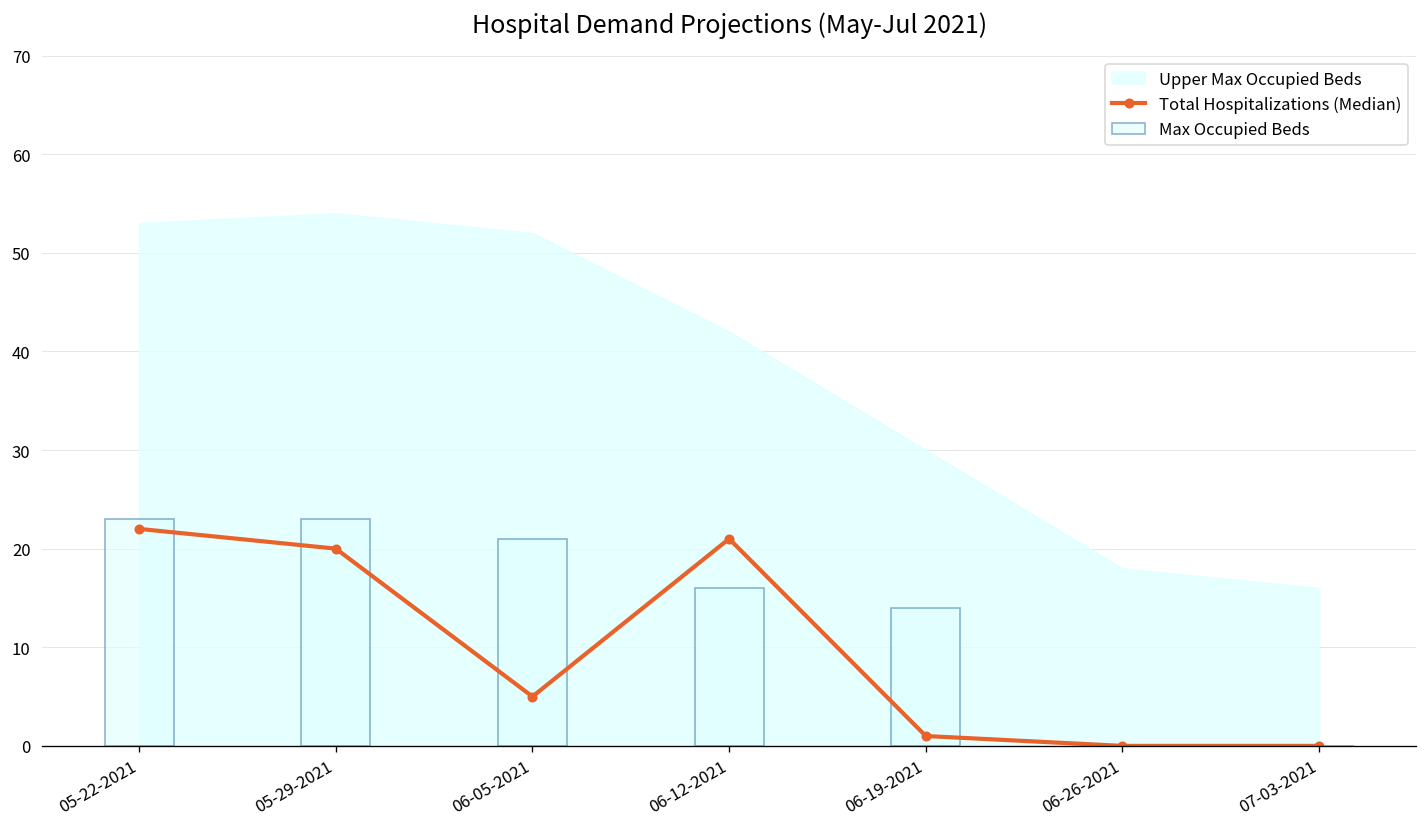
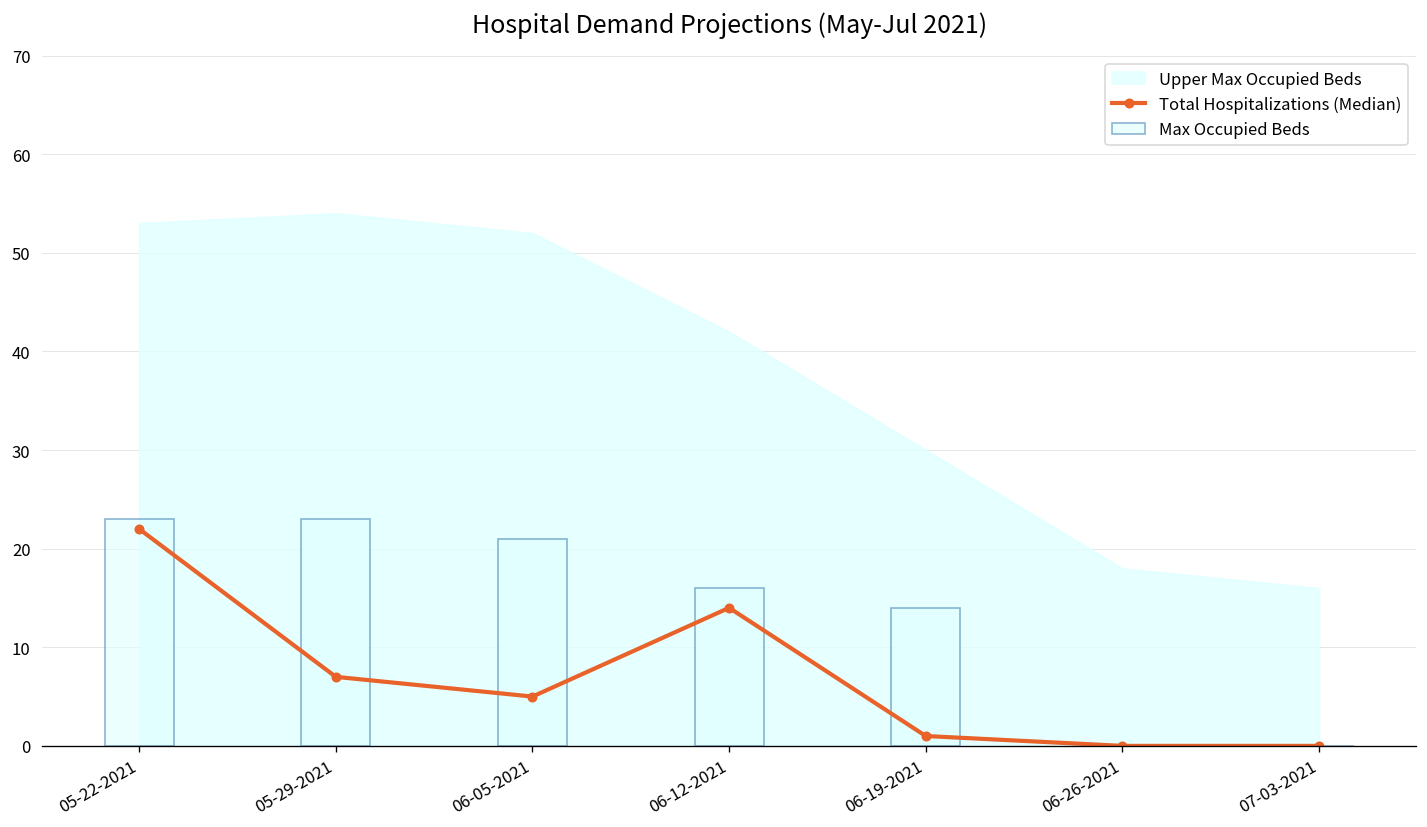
Total Hospitalizations (Median), 05-29-2021: 20 -> 7
Total Hospitalizations (Median), 06-12-2021: 21 -> 14
